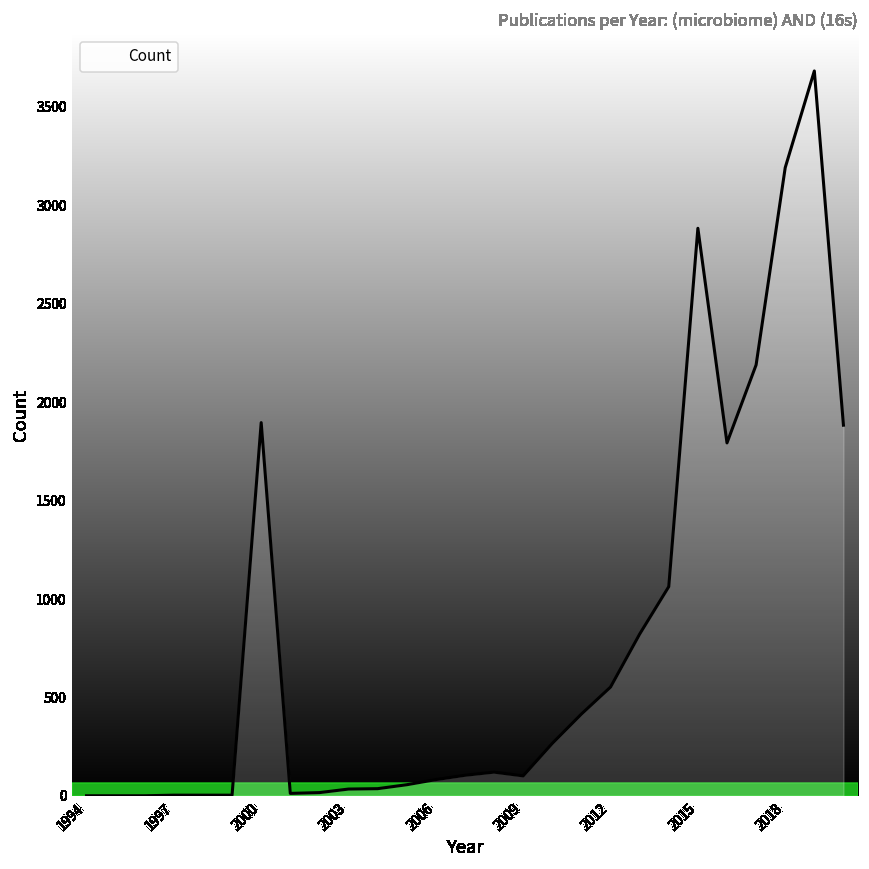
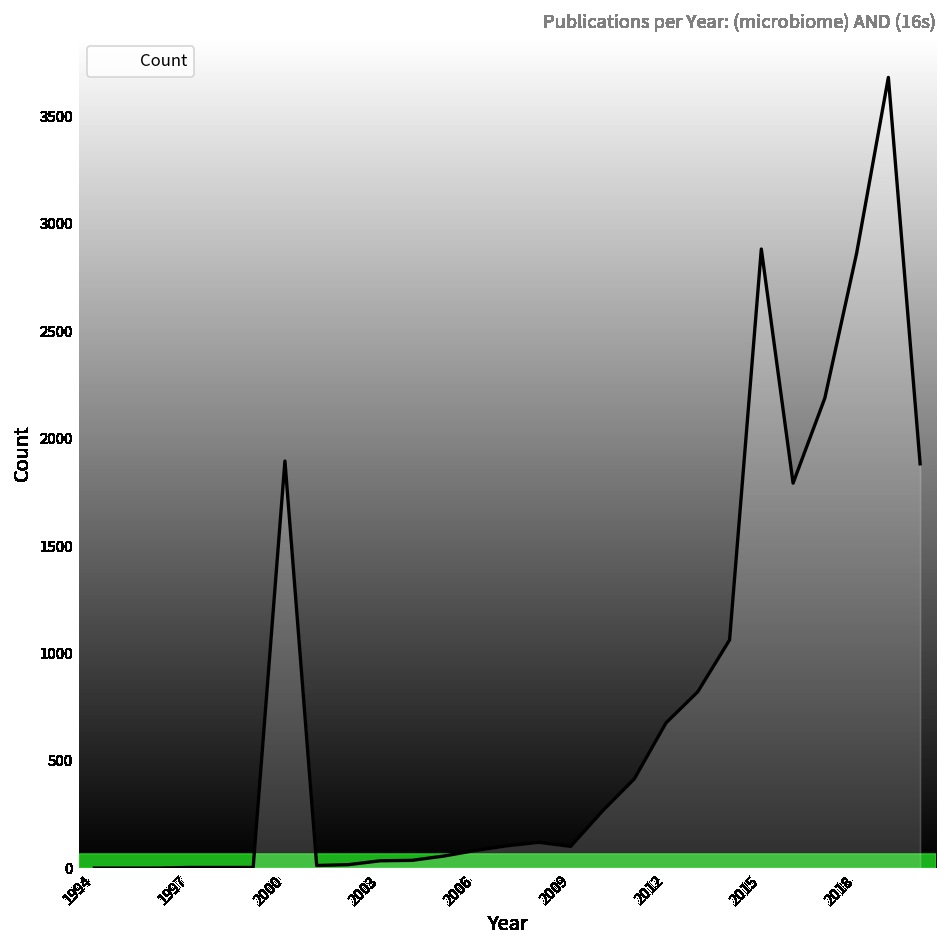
2012: 550 -> 680
2018: 3190 -> 2860
